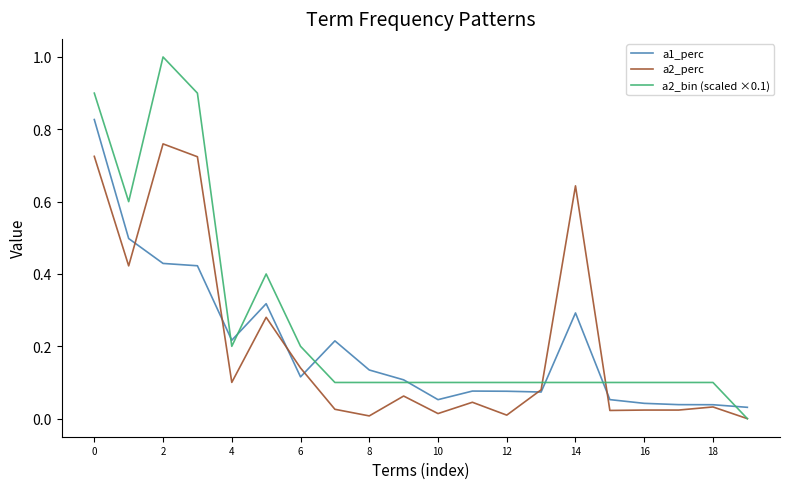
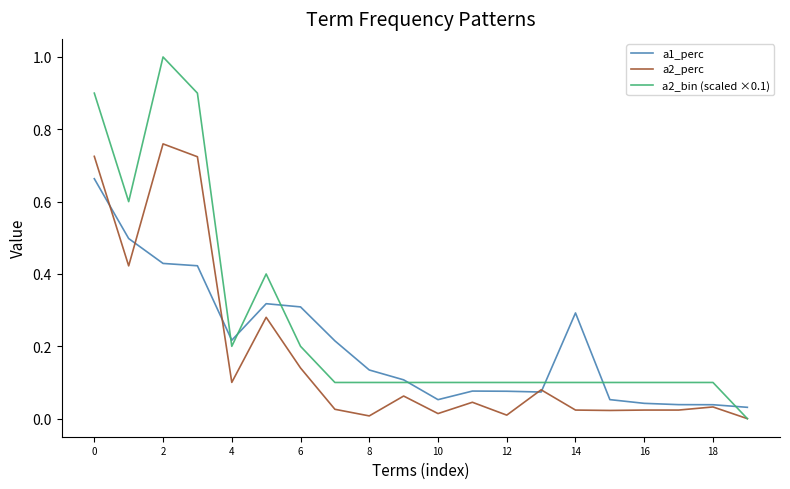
a1_perc, 0: 0.83 -> 0.66
a1_perc, 6: 0.12 -> 0.31
a2_perc, 14: 0.64 -> 0.02
